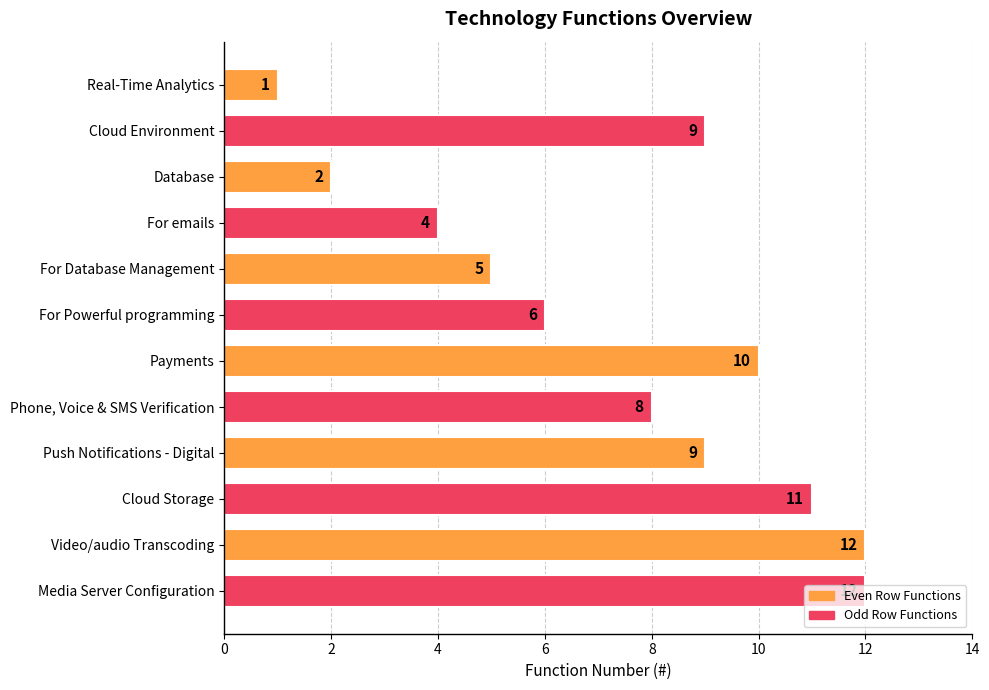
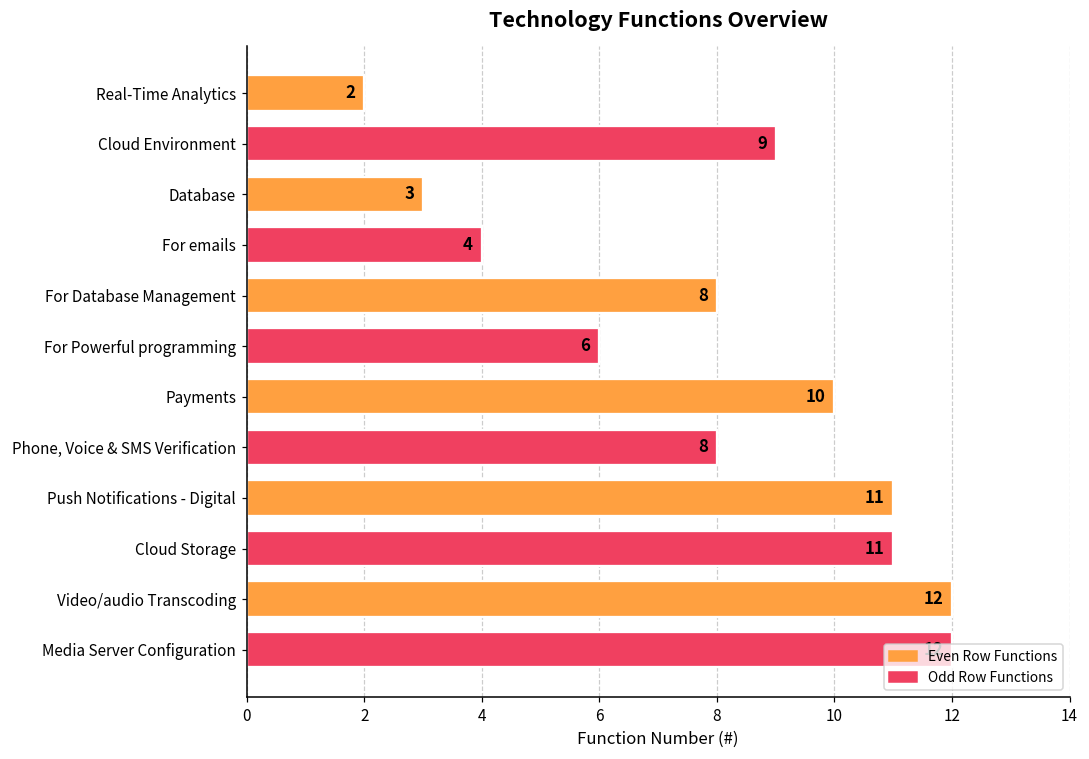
Real-Time Analytics: 1 -> 2
Database: 2 -> 3
For Database Management: 5 -> 8
Push Notifications - Digital: 9 -> 11
